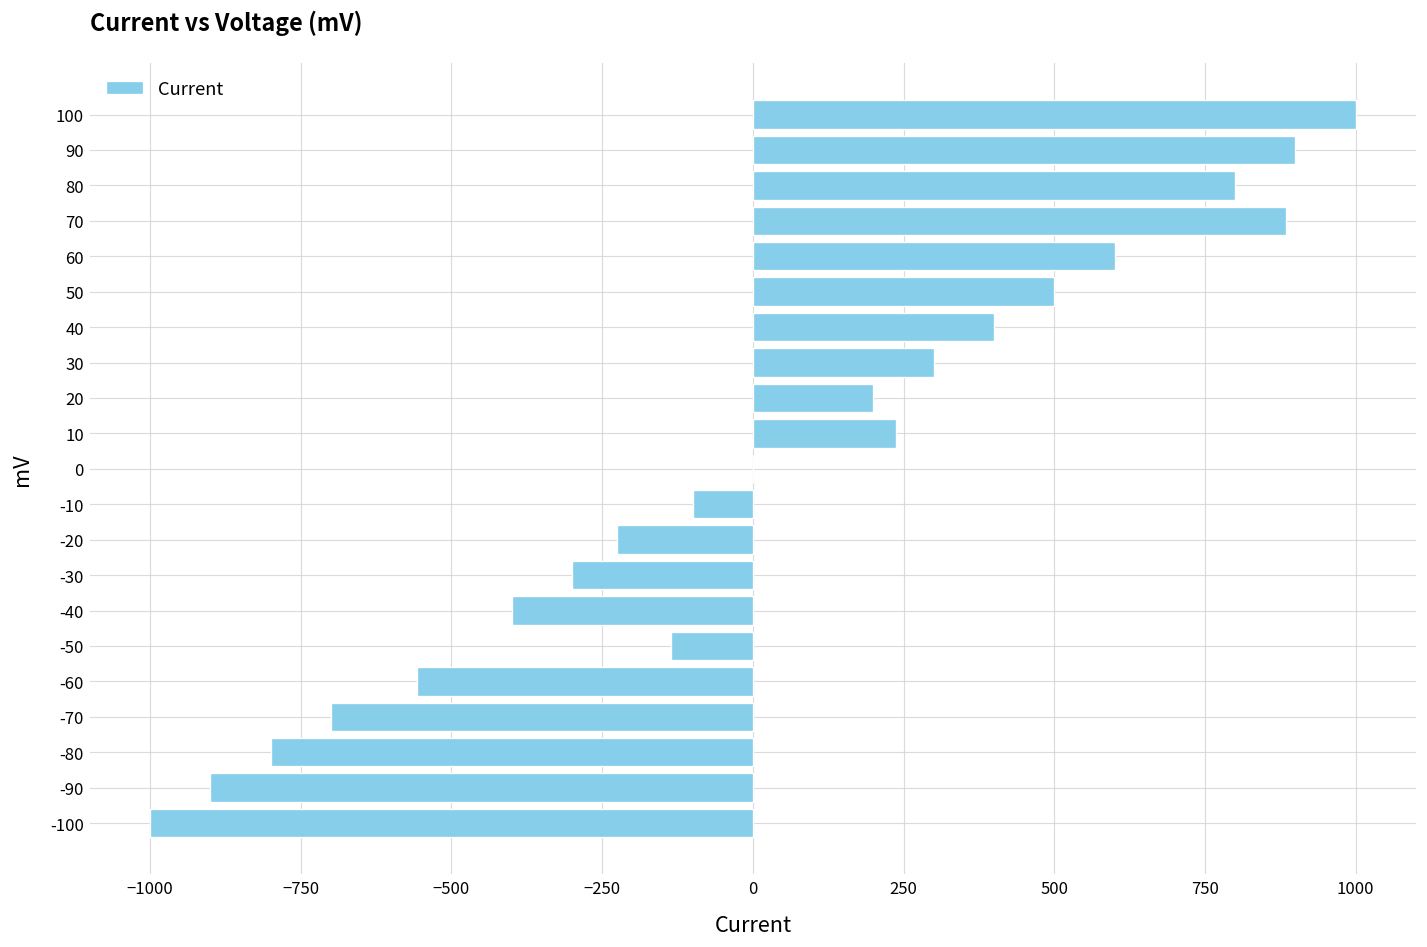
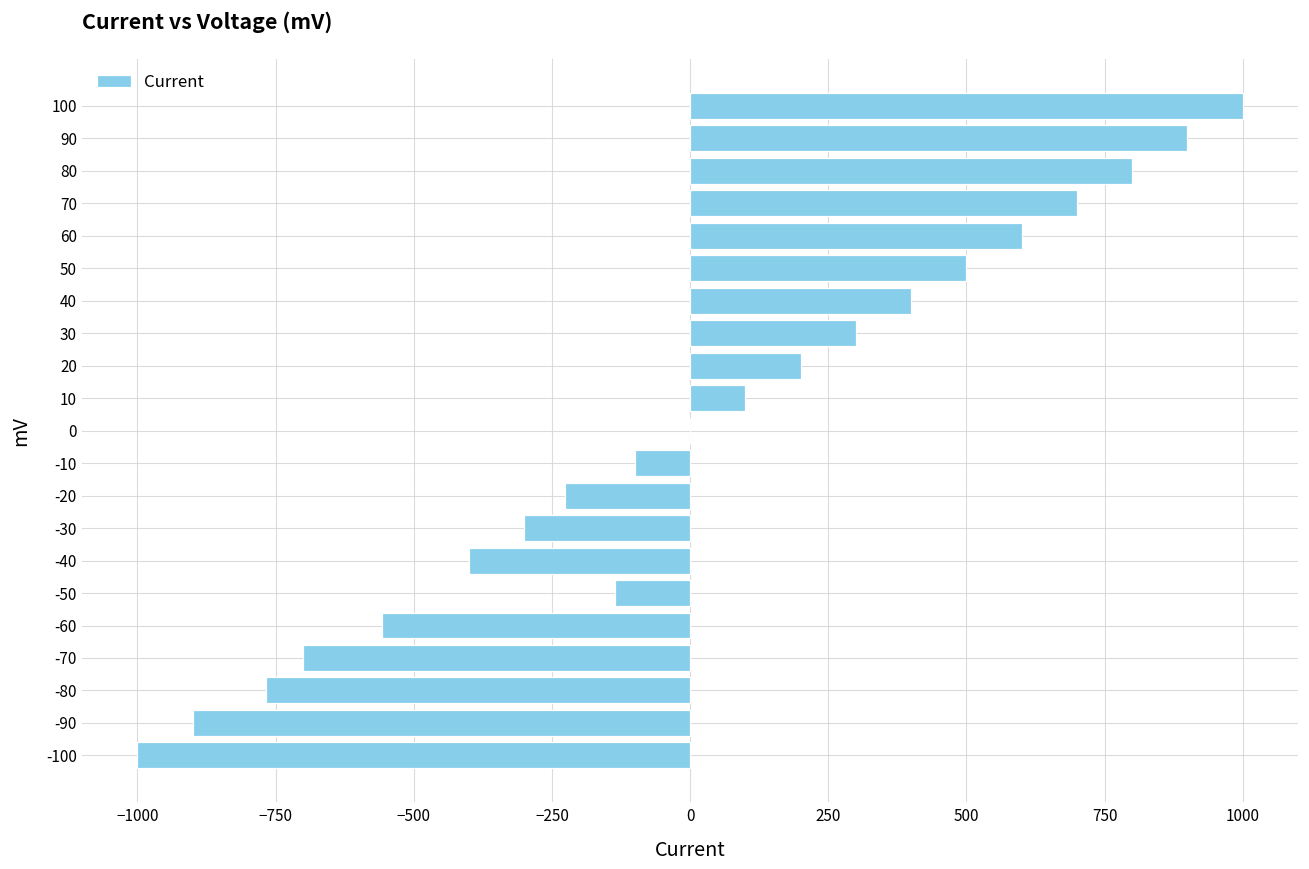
70: 880 -> 700
10: 240 -> 100
-80: -800 -> -770
